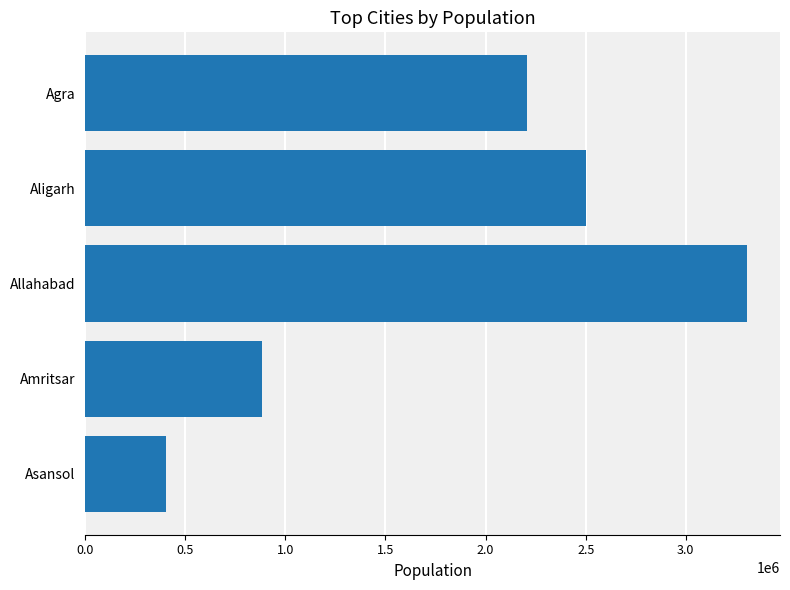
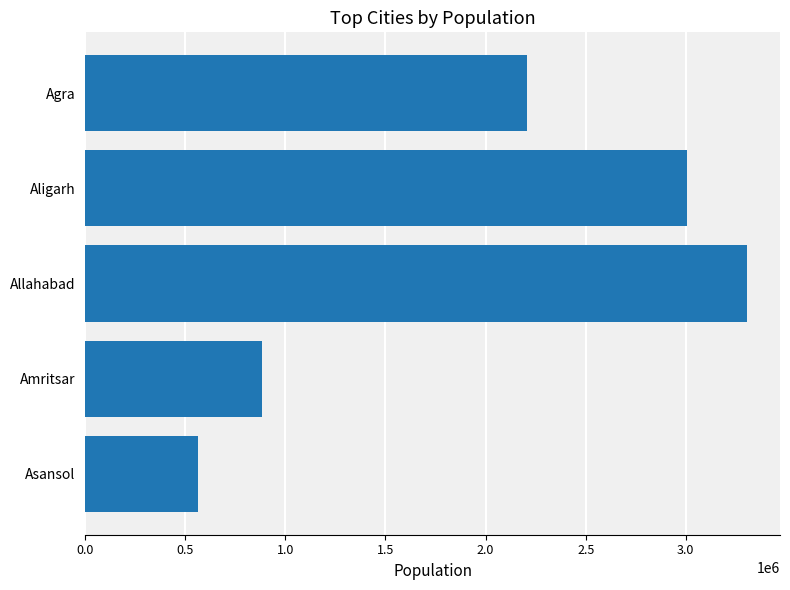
Aligarh: 2500000 -> 3010000
Asansol: 400000 -> 560000
